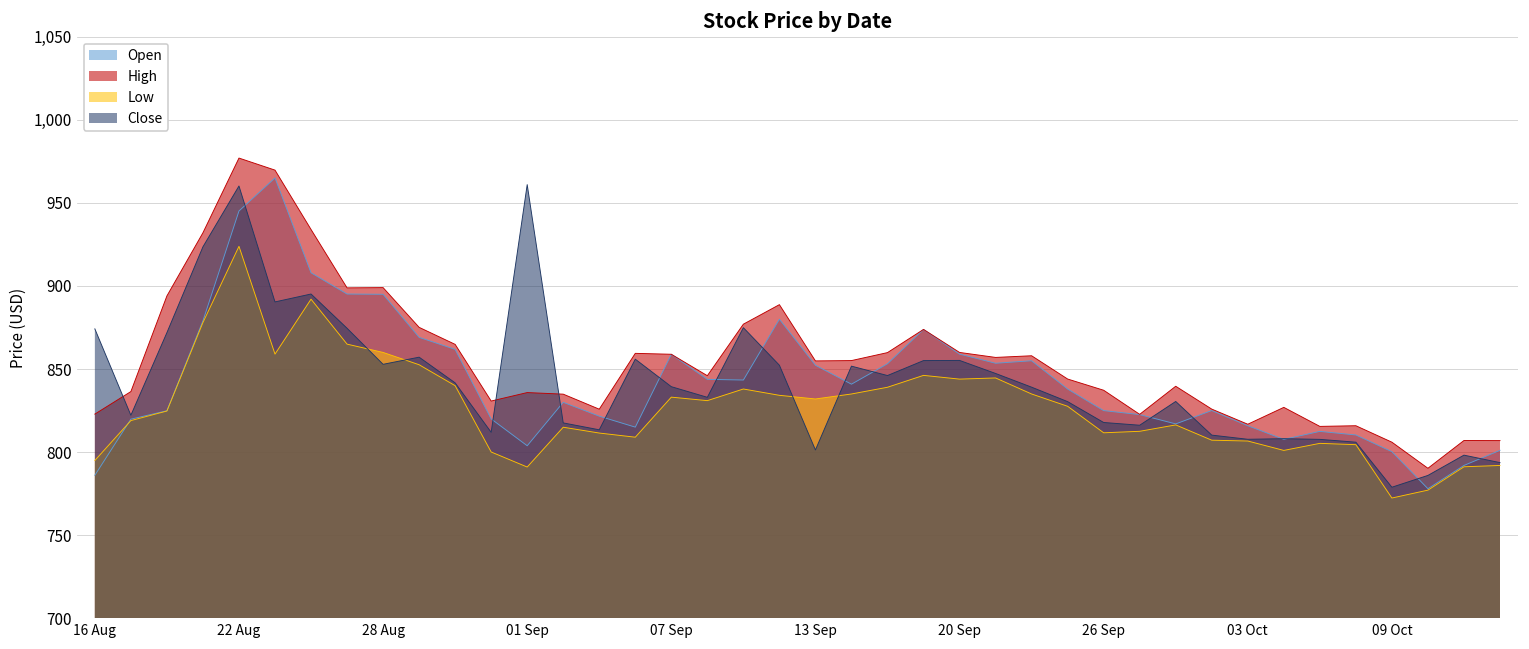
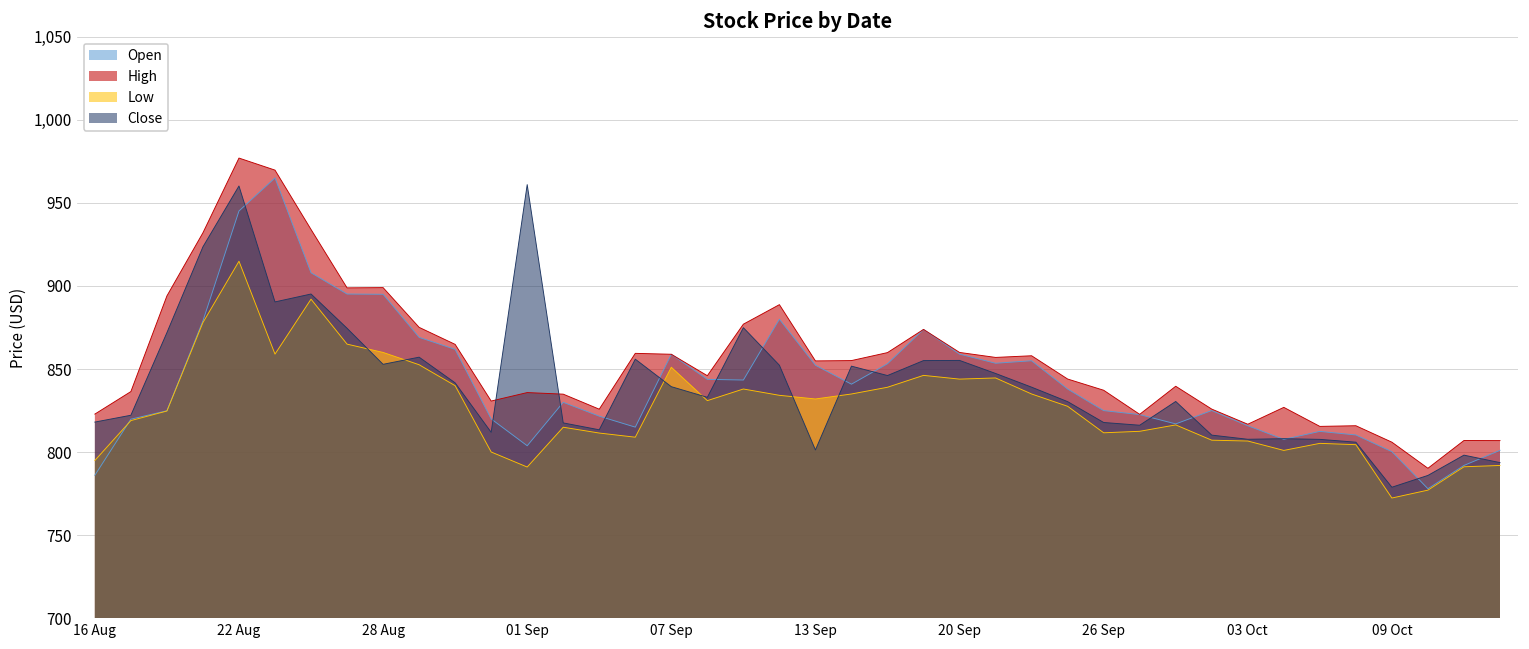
Close, 16 Aug: 874 -> 818
Low, 22 Aug: 924 -> 915
Low, 07 Sep: 833 -> 851
